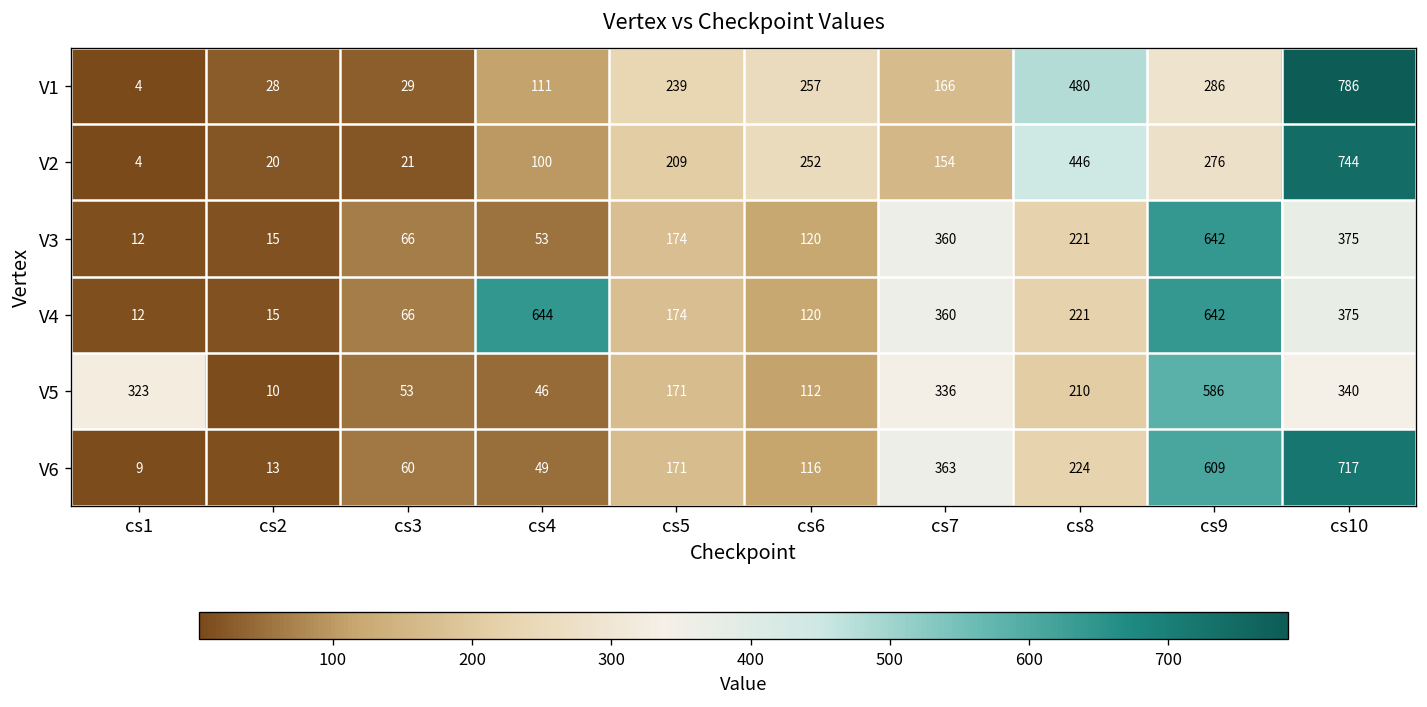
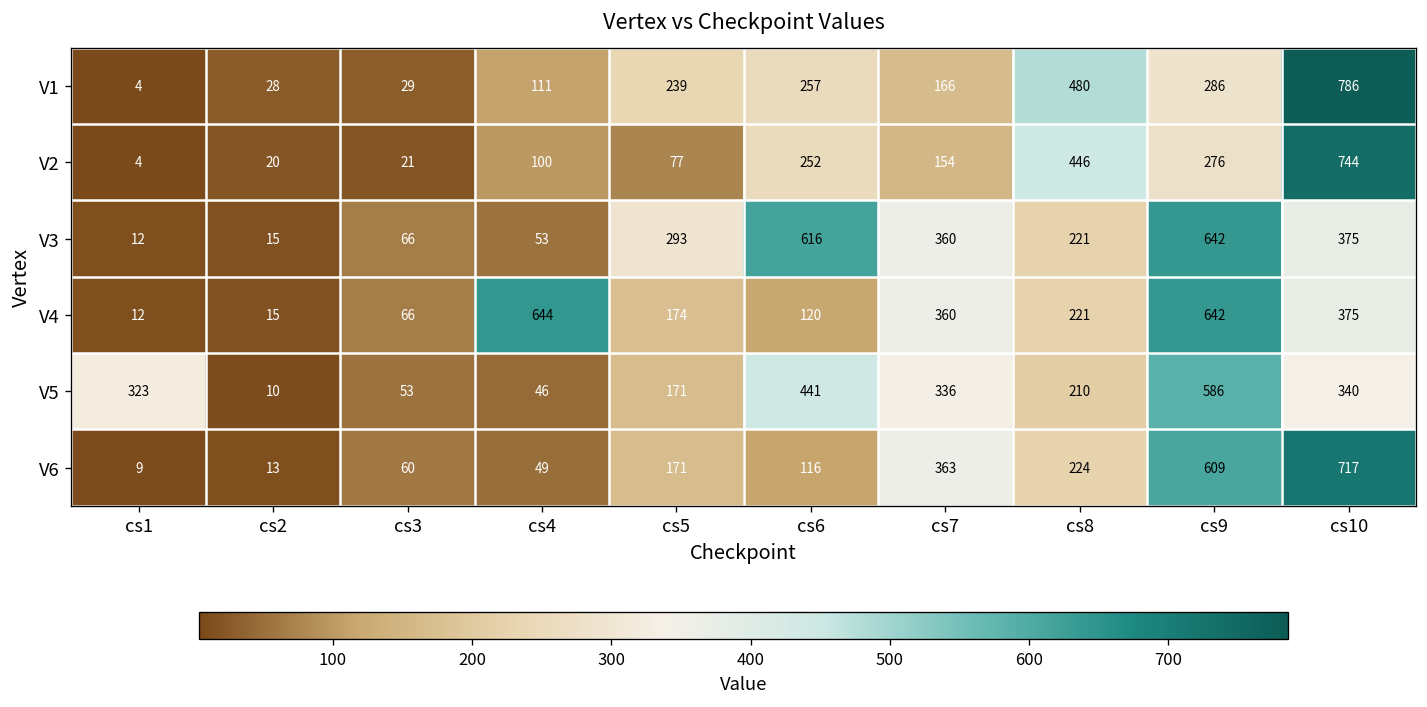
V2, cs5: 209 -> 77
V3, cs5: 174 -> 293
V3, cs6: 120 -> 616
V5, cs6: 112 -> 441
